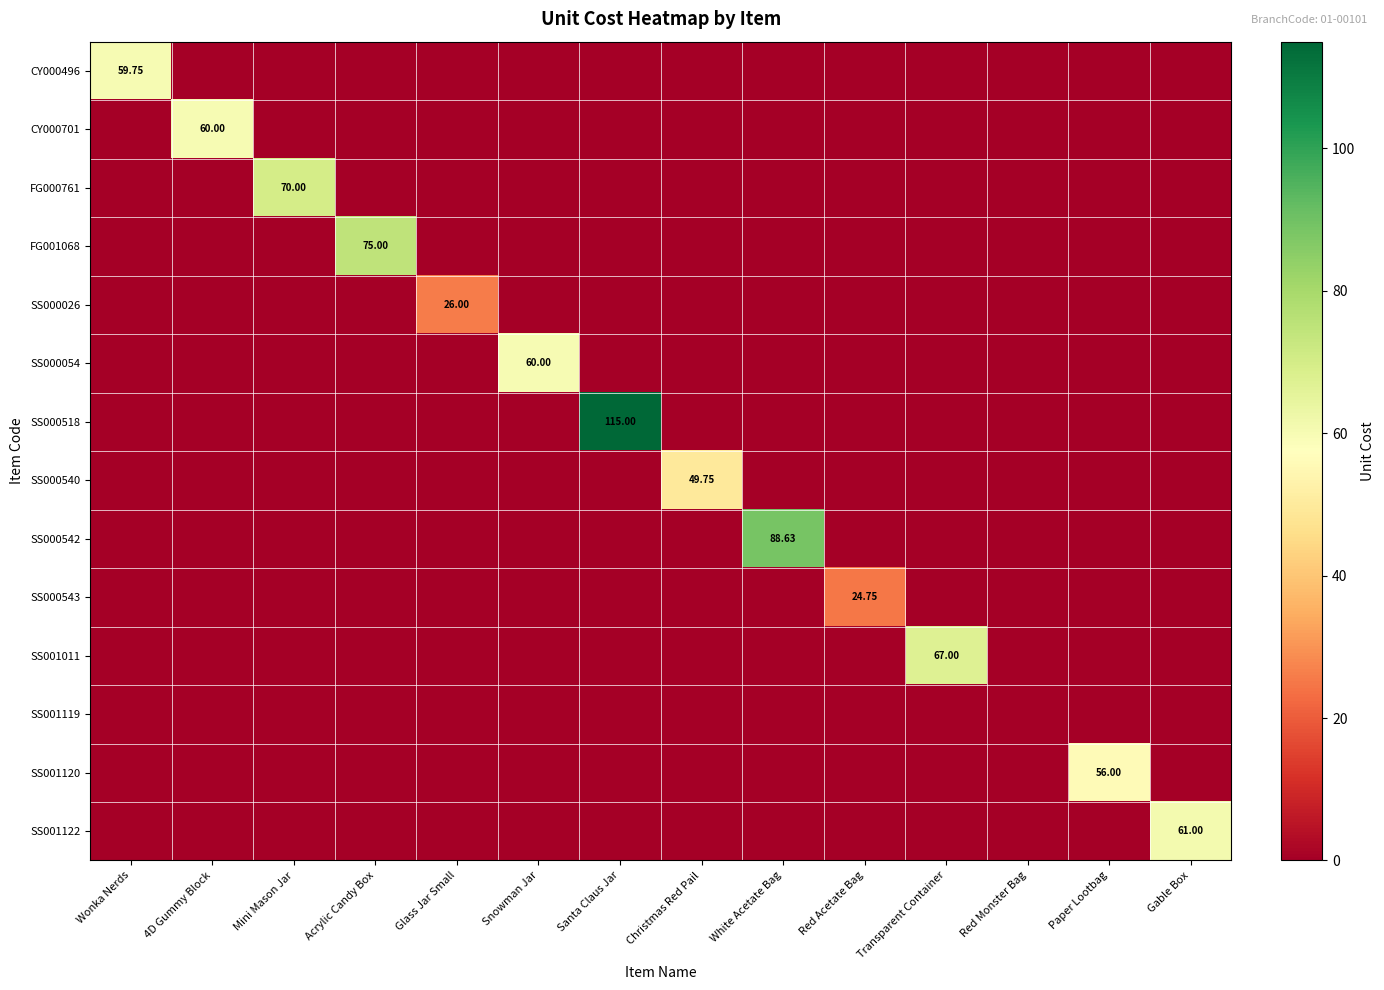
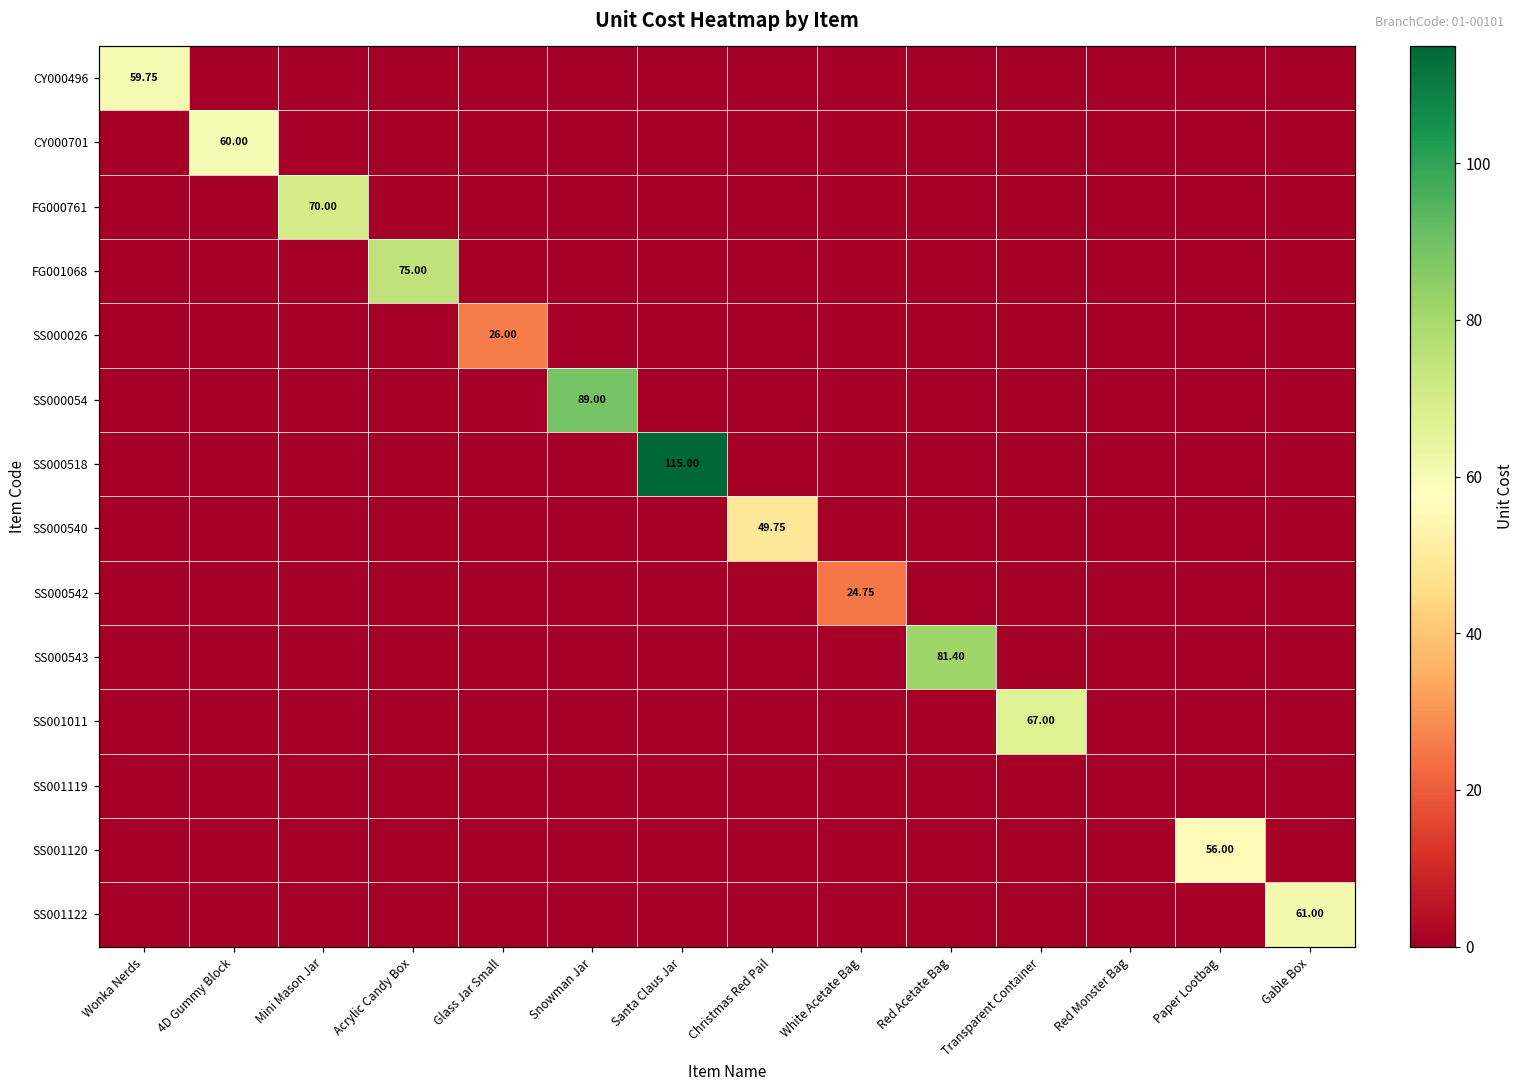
SS000054, Snowman Jar: 60.00 -> 89.00
SS000542, White Acetate Bag: 88.63 -> 24.75
SS000543, Red Acetate Bag: 24.75 -> 81.40
